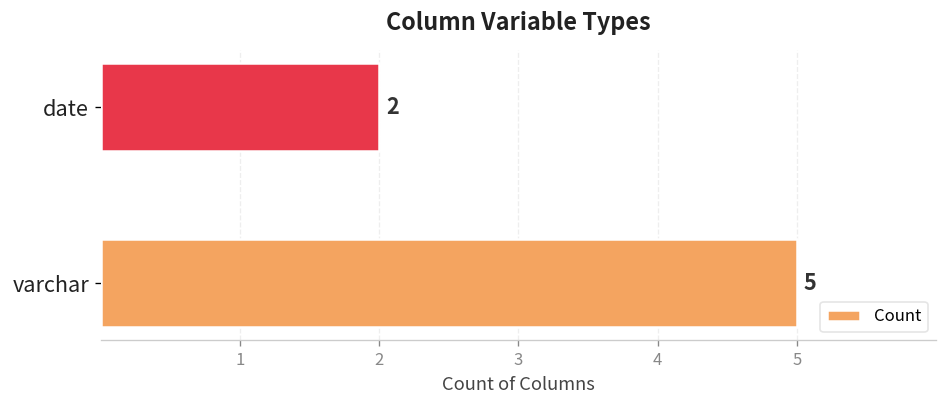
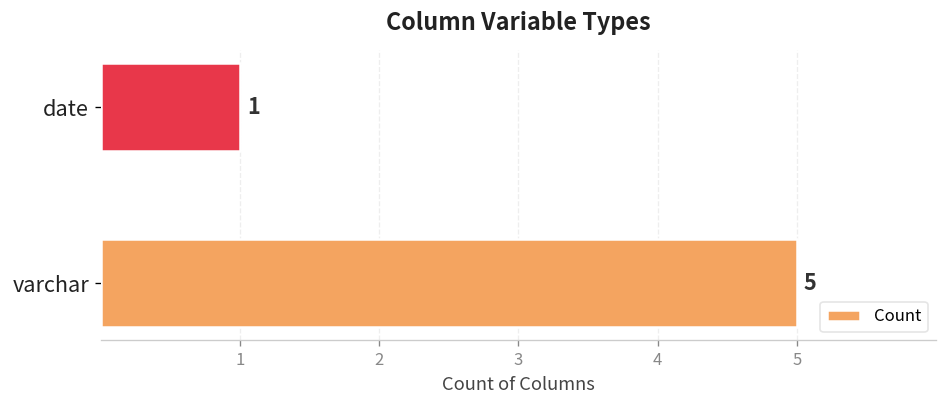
date: 2 -> 1
